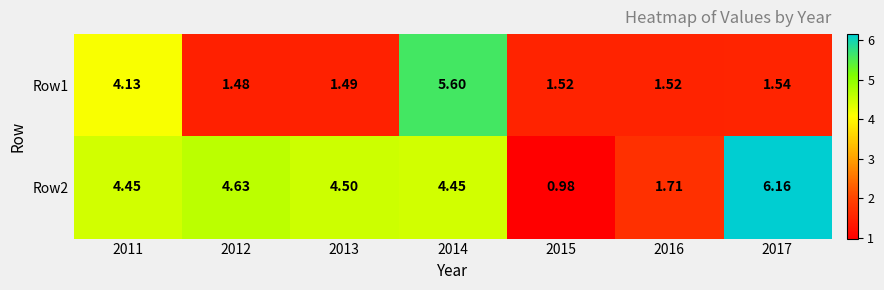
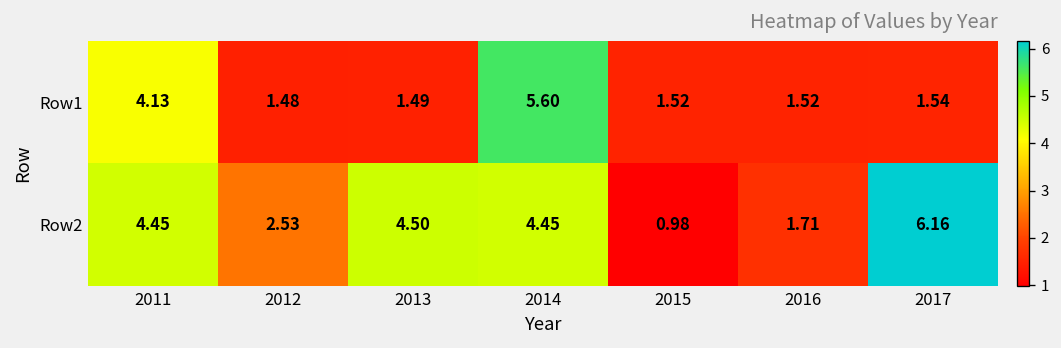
Row2, 2012: 4.63 -> 2.53
